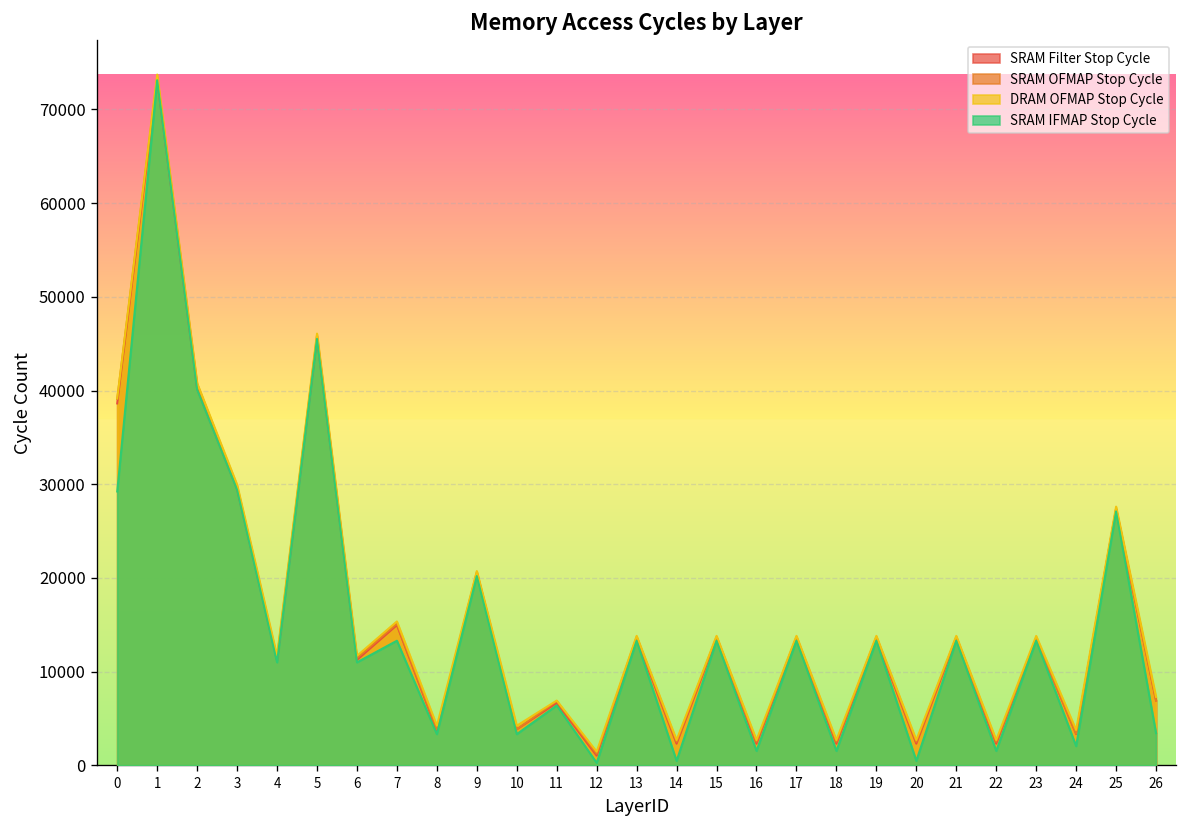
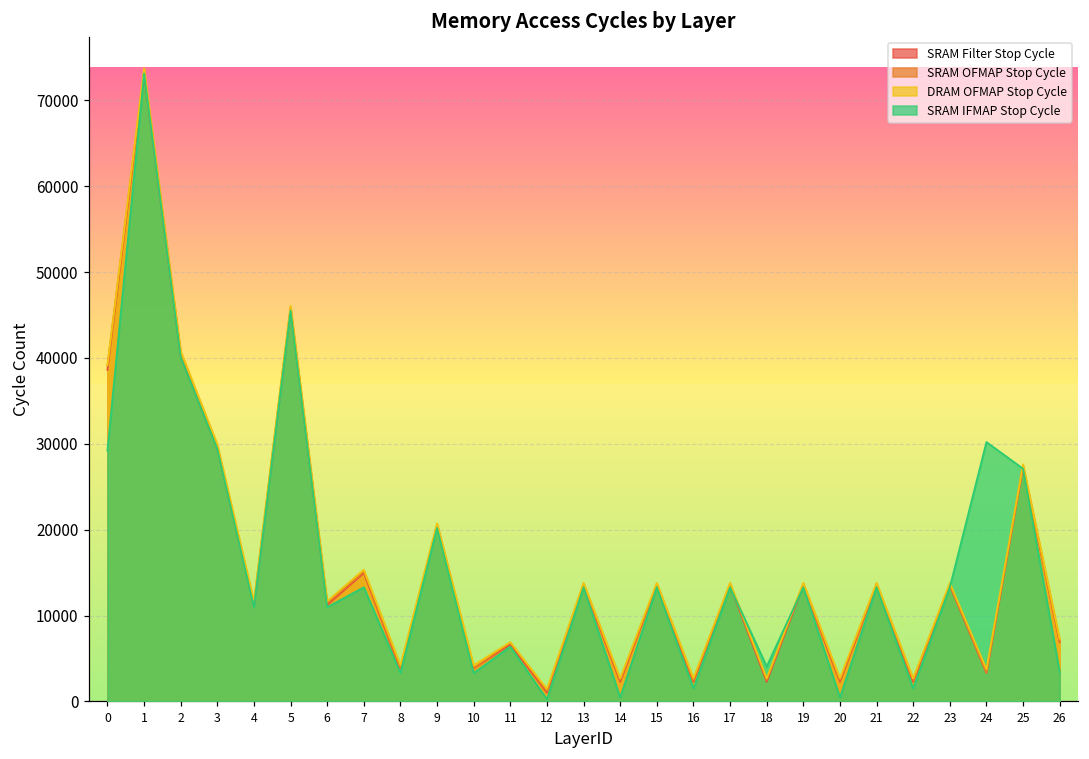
SRAM IFMAP Stop Cycle, 18: 2000 -> 4000
SRAM IFMAP Stop Cycle, 24: 2000 -> 30000
